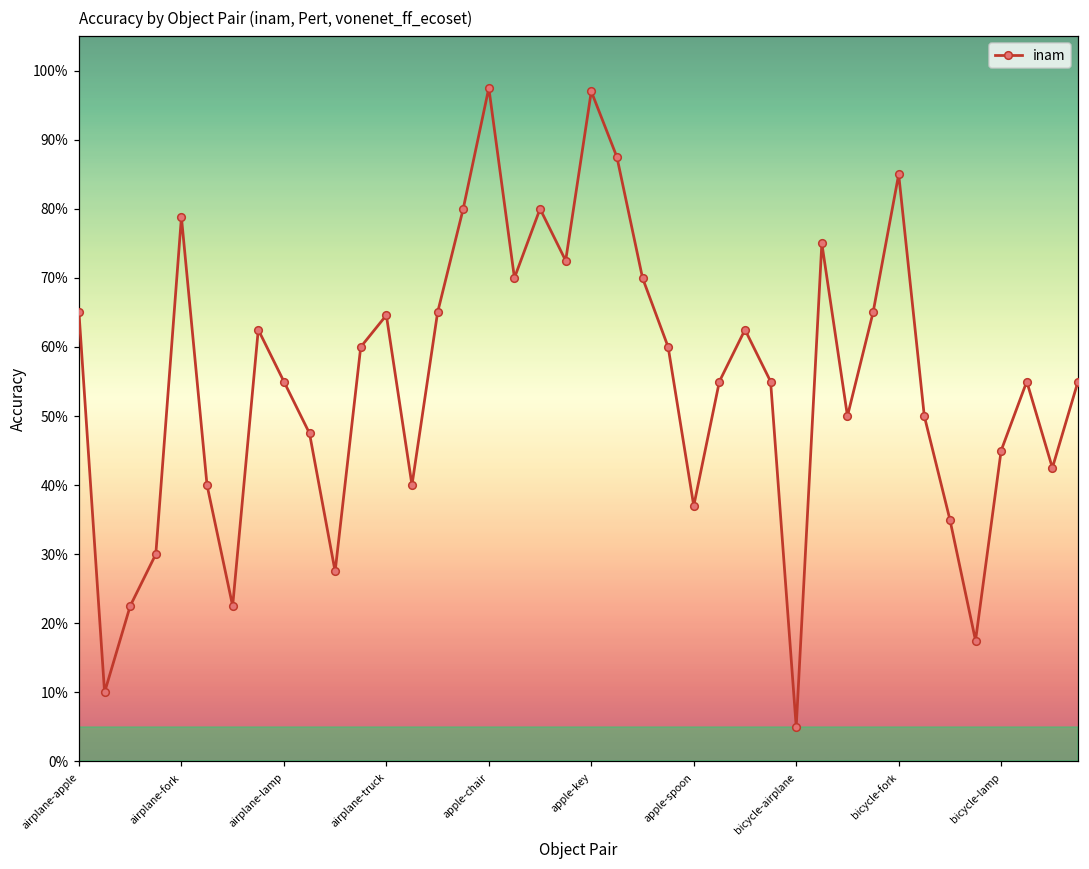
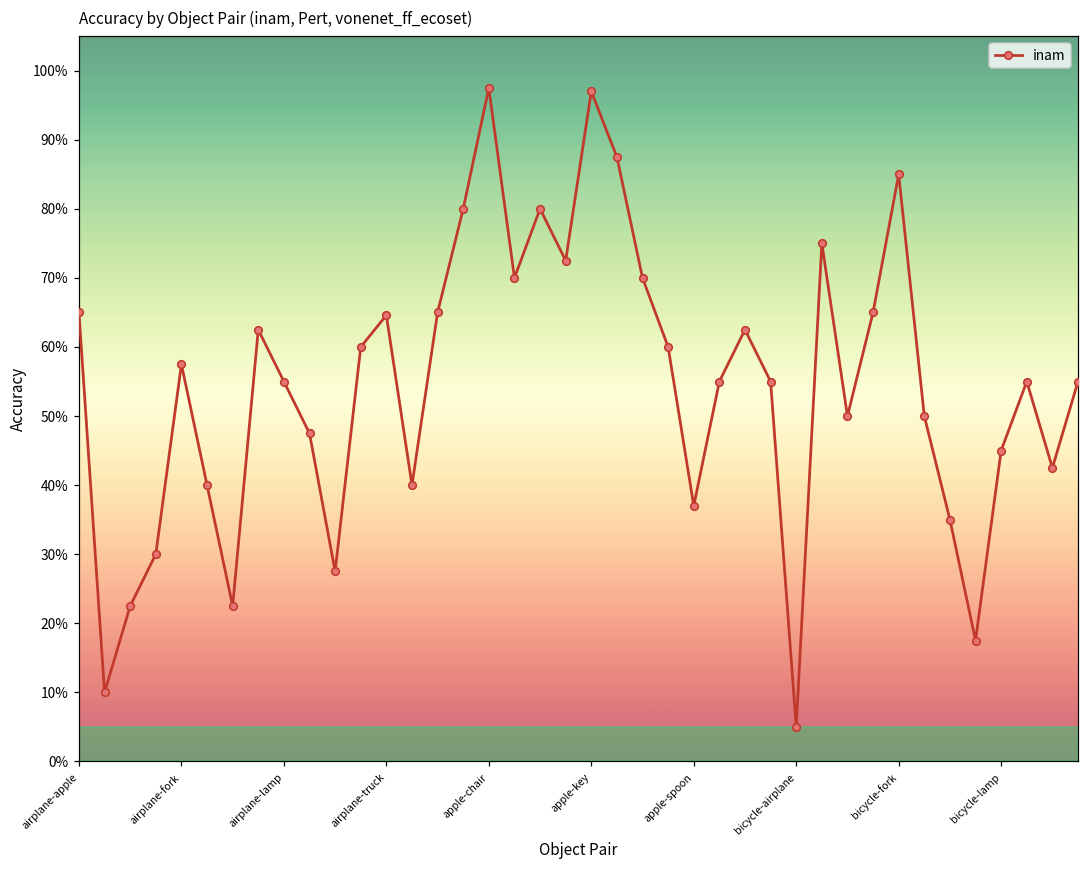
airplane-fork: 79% -> 57%
